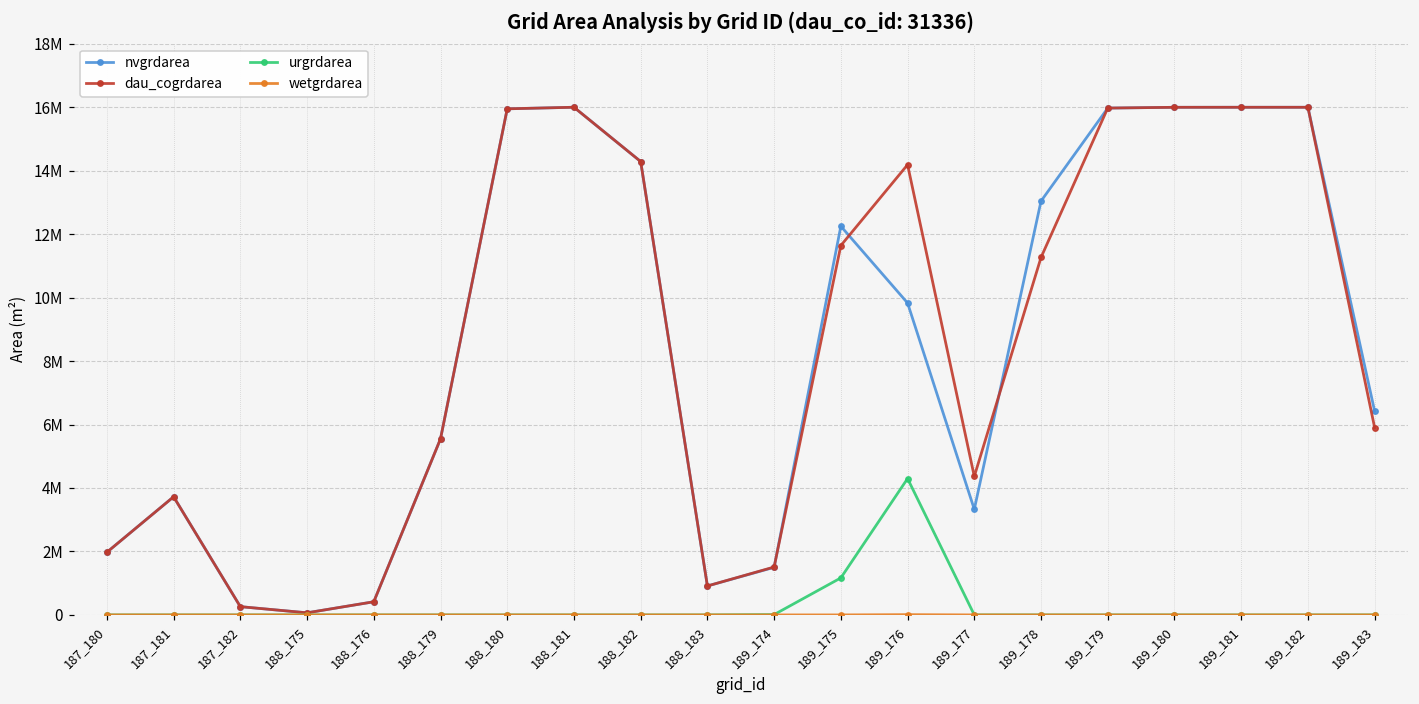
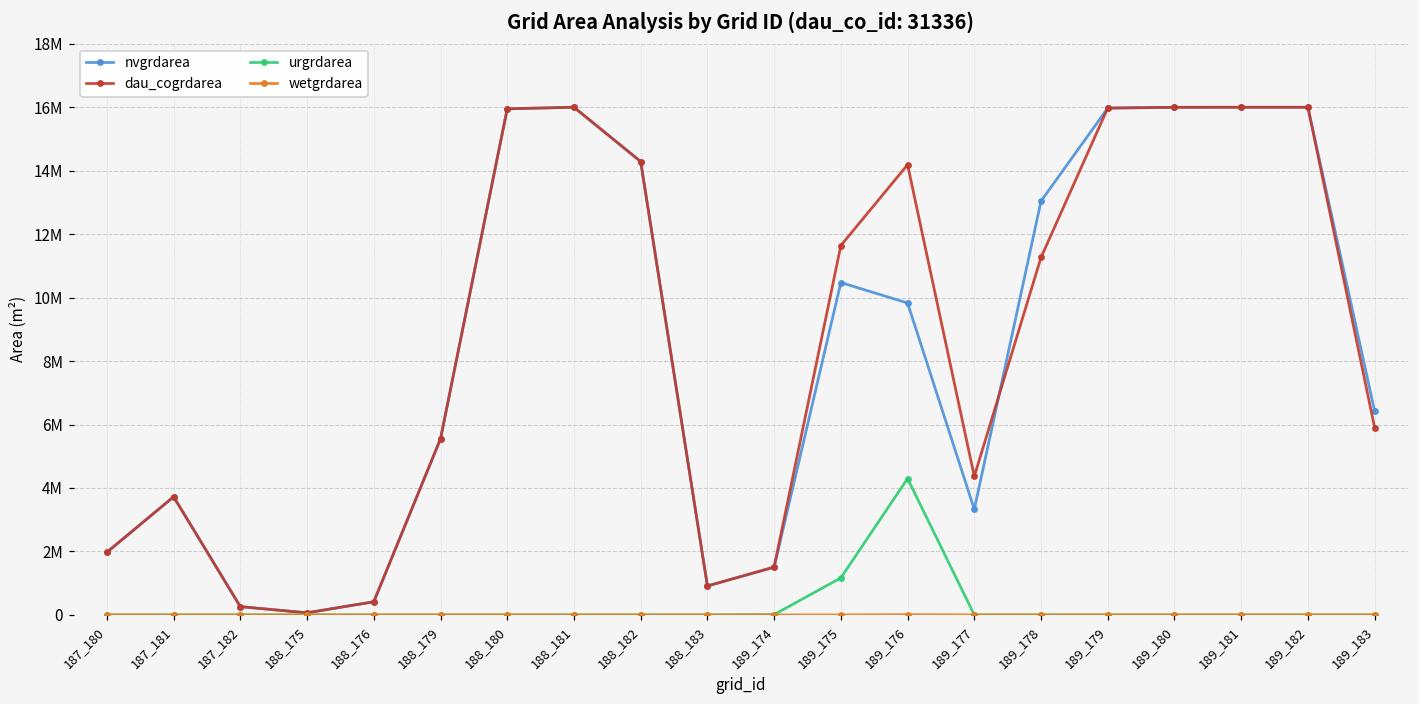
nvgrdarea, 189_175: 12300000 -> 10500000
